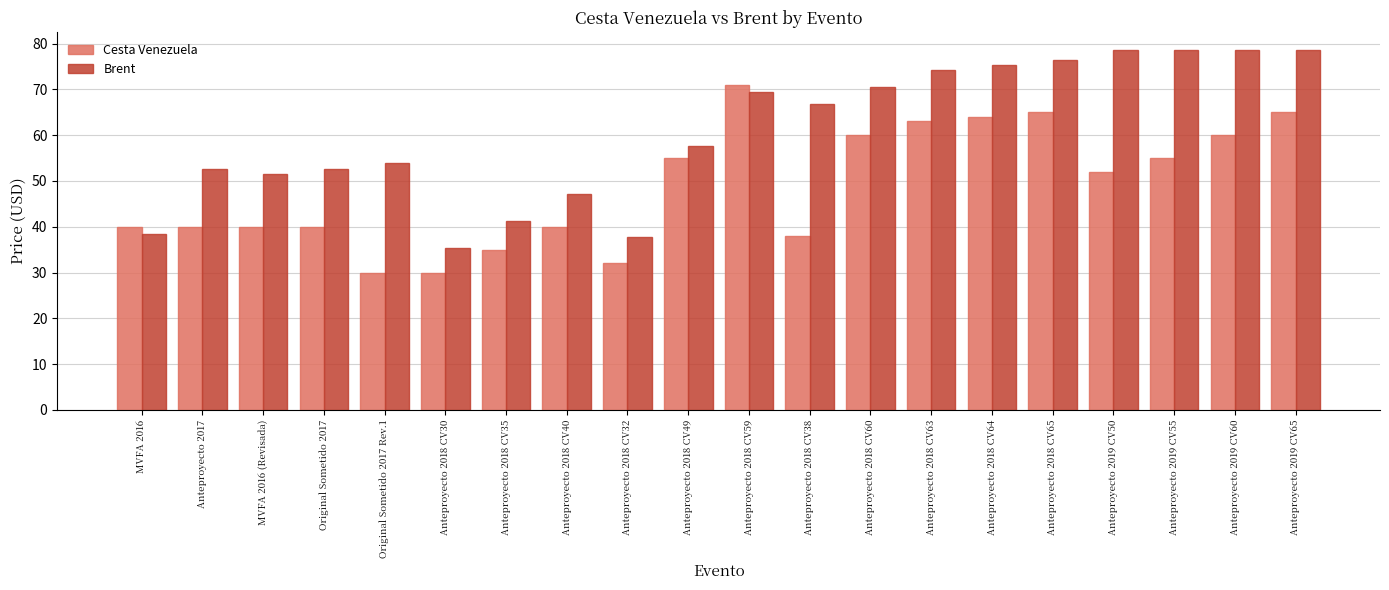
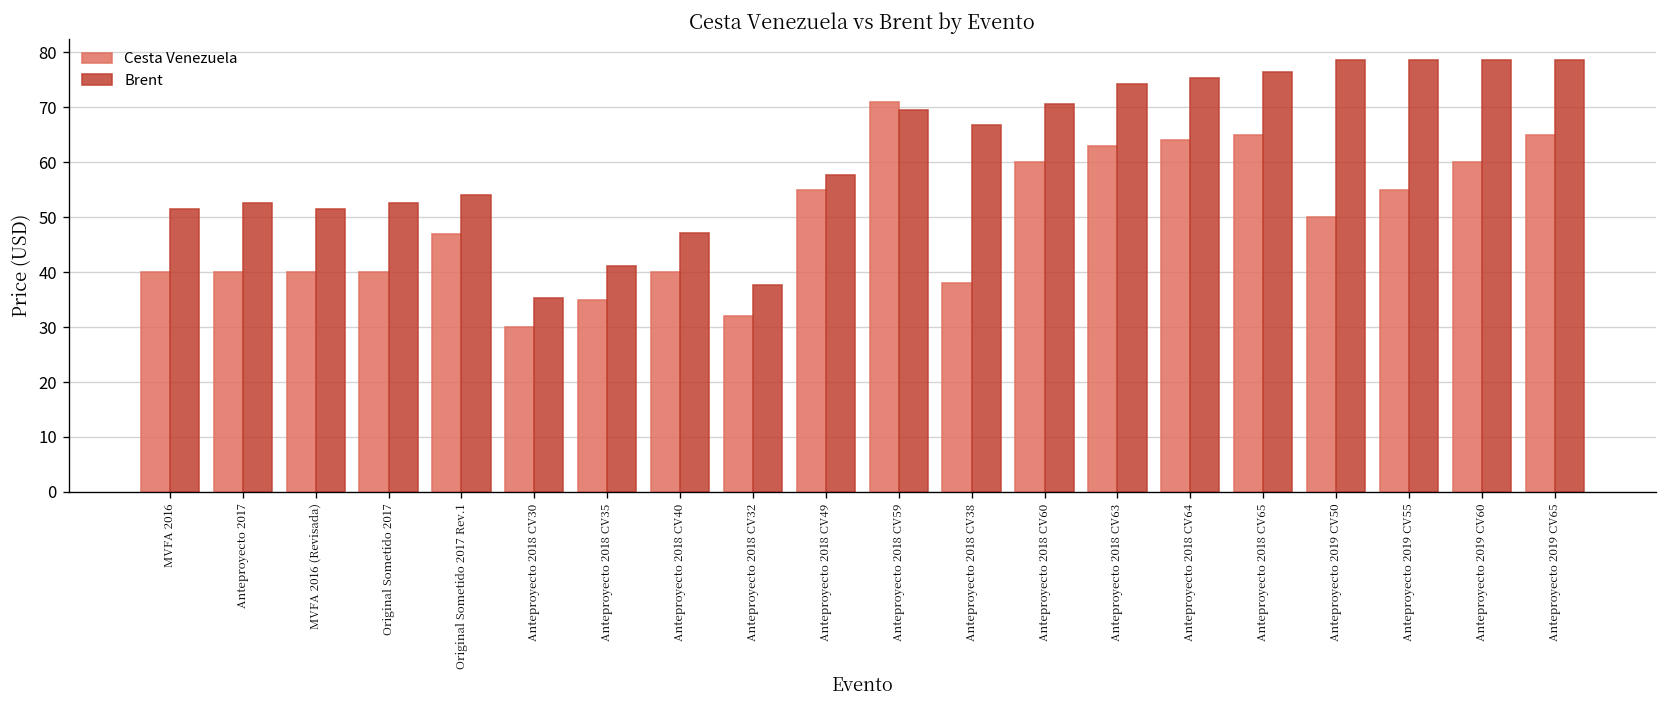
Brent, MVFA 2016: 38 -> 52
Cesta Venezuela, Original Sometido 2017 Rev.1: 30 -> 47
Cesta Venezuela, Anteproyecto 2019 CV50: 52 -> 50
